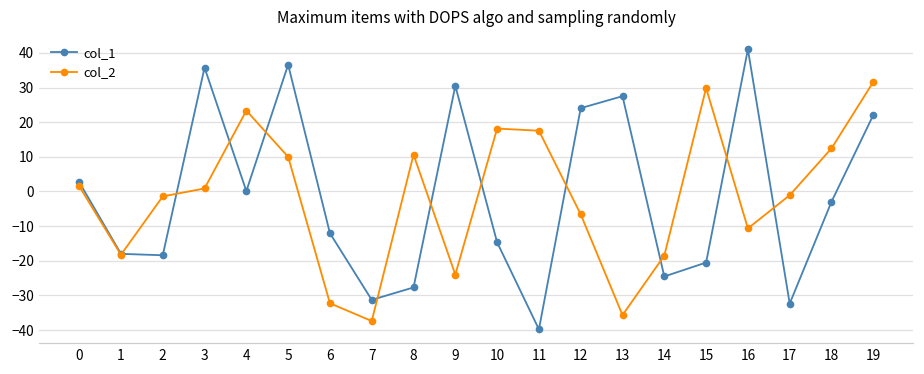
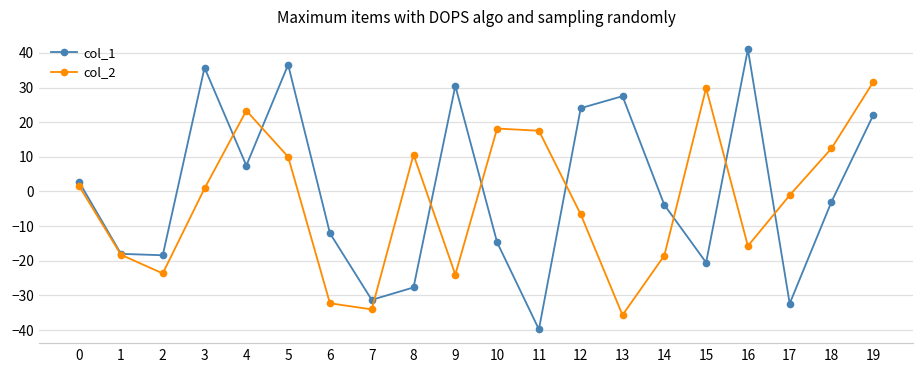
col_2, 2: -1 -> -24
col_1, 4: 0 -> 7
col_2, 7: -37 -> -34
col_1, 14: -25 -> -4
col_2, 16: -11 -> -16
